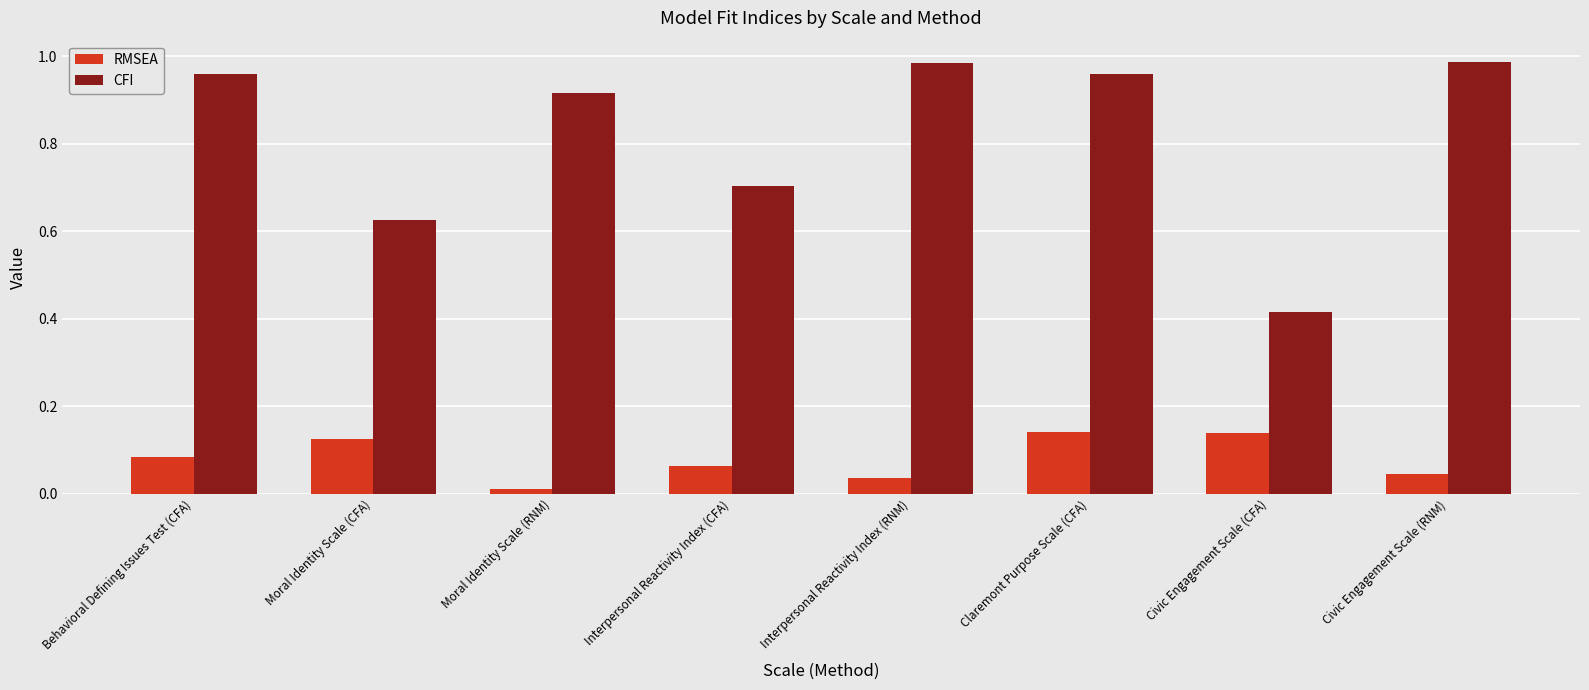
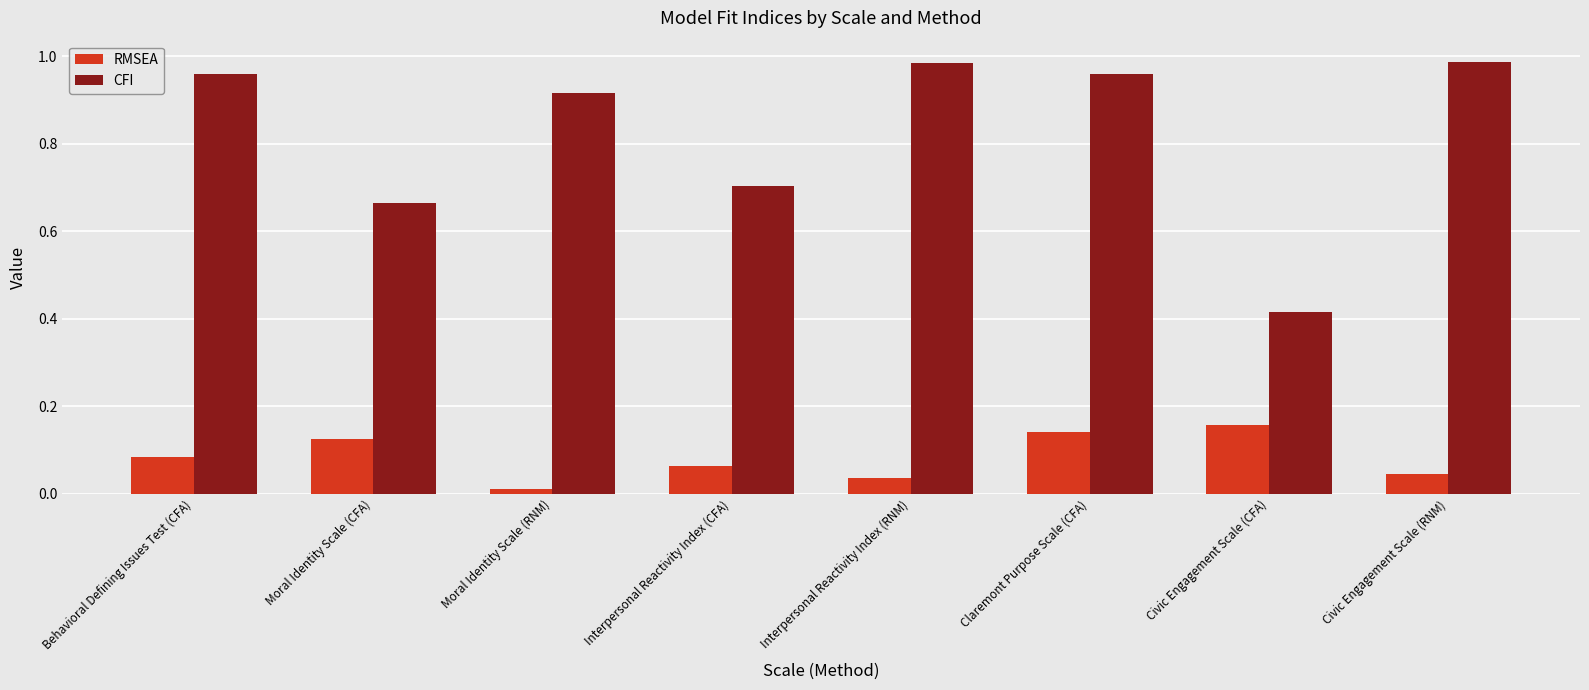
CFI, Moral Identity Scale (CFA): 0.63 -> 0.66
RMSEA, Civic Engagement Scale (CFA): 0.14 -> 0.16
